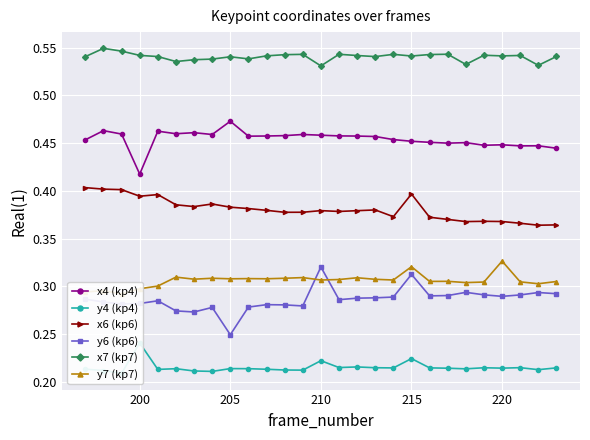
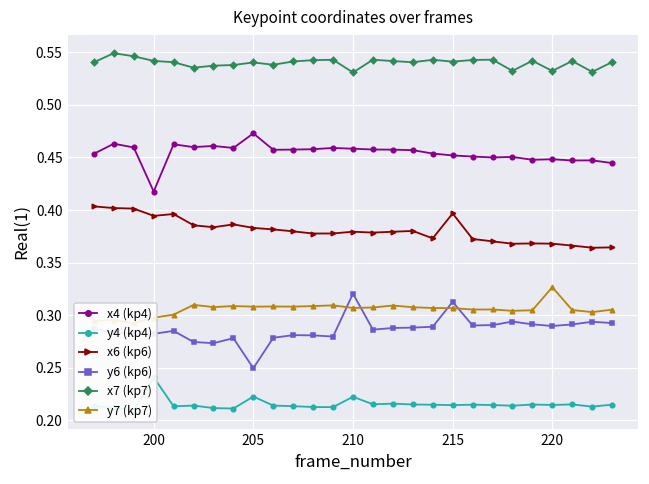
y4 (kp4), 205: 0.21 -> 0.22
y4 (kp4), 215: 0.22 -> 0.21
y7 (kp7), 215: 0.32 -> 0.31
x7 (kp7), 220: 0.54 -> 0.53
